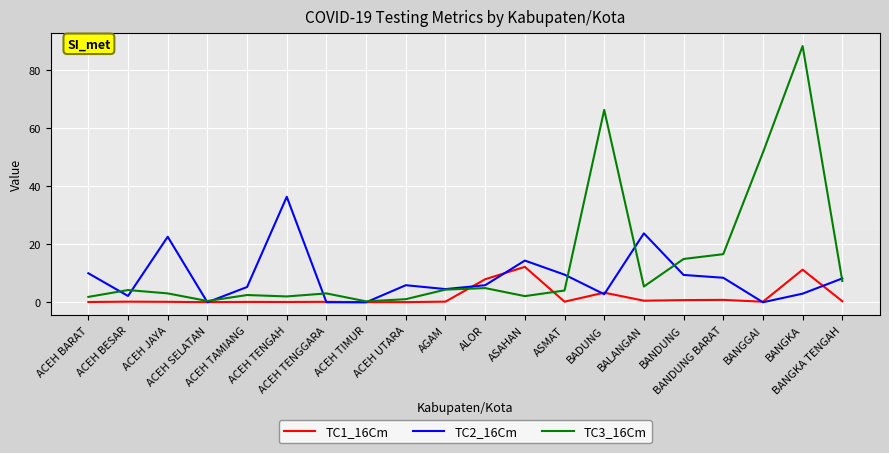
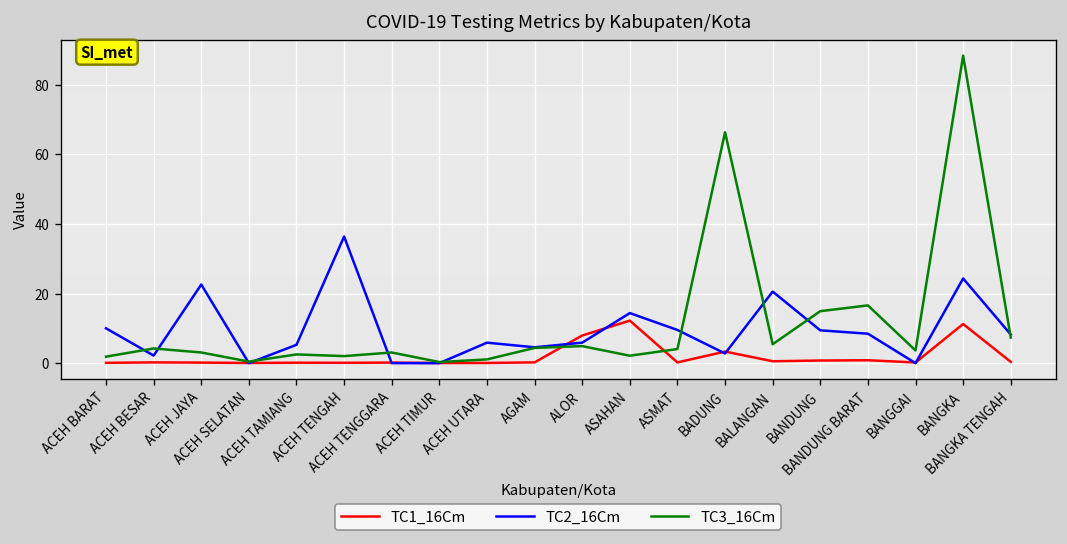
TC2_16Cm, BALANGAN: 24 -> 21
TC3_16Cm, BANGGAI: 52 -> 4
TC2_16Cm, BANGKA: 3 -> 24
